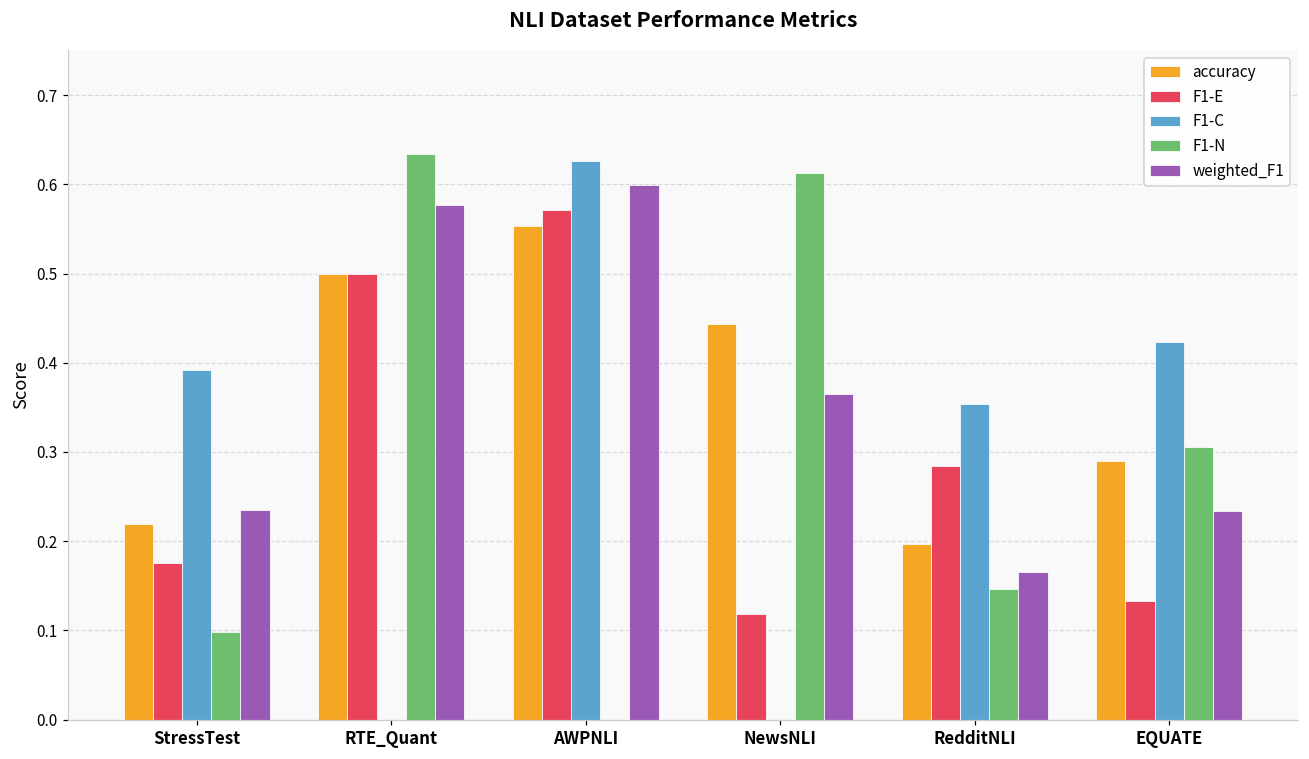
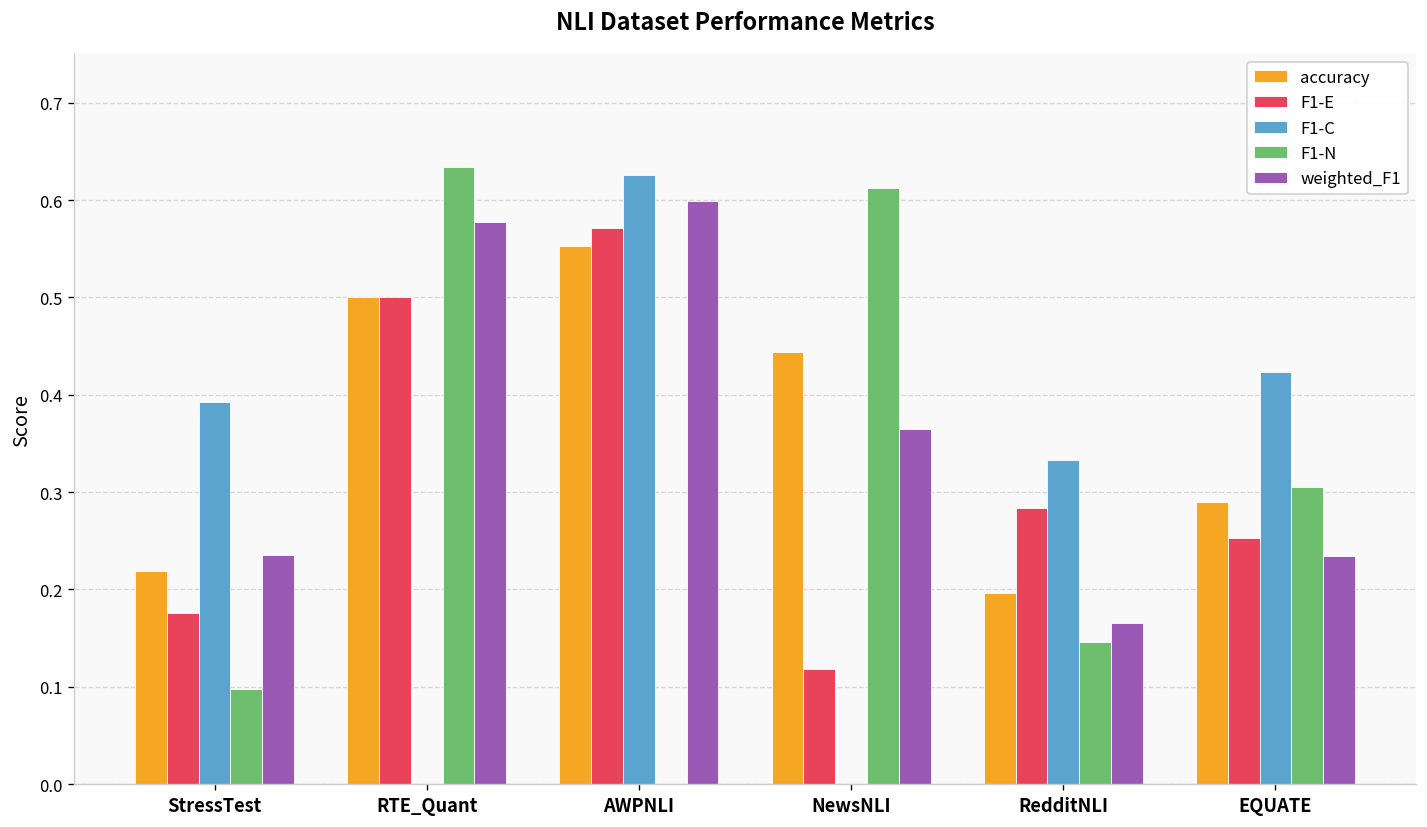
F1-C, RedditNLI: 0.35 -> 0.33
F1-E, EQUATE: 0.13 -> 0.25
